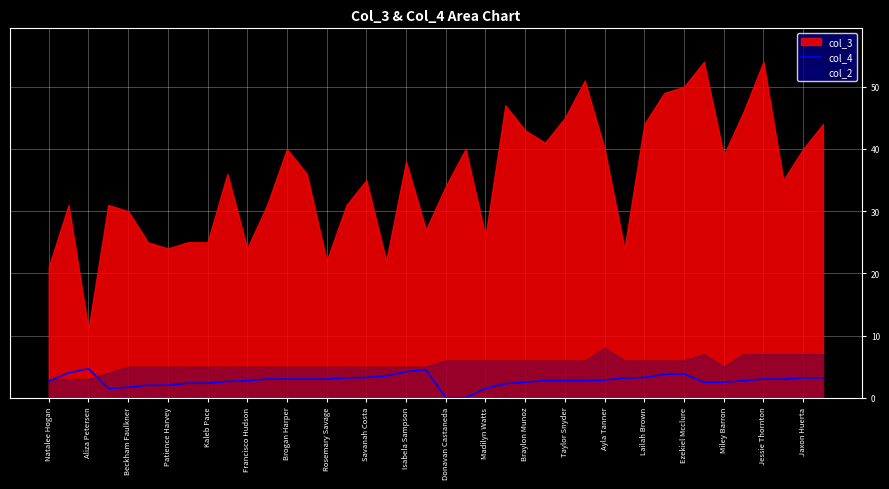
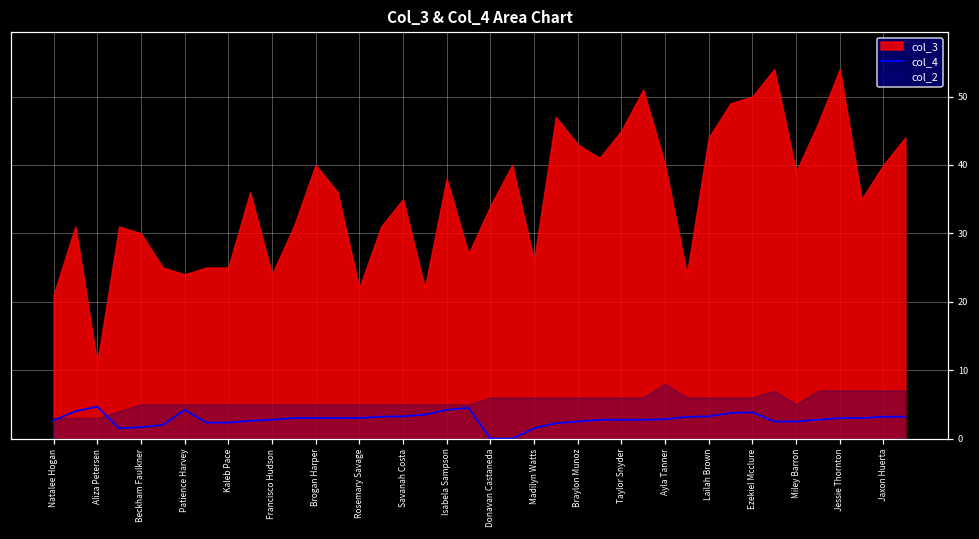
col_4, Patience Harvey: 2 -> 4
